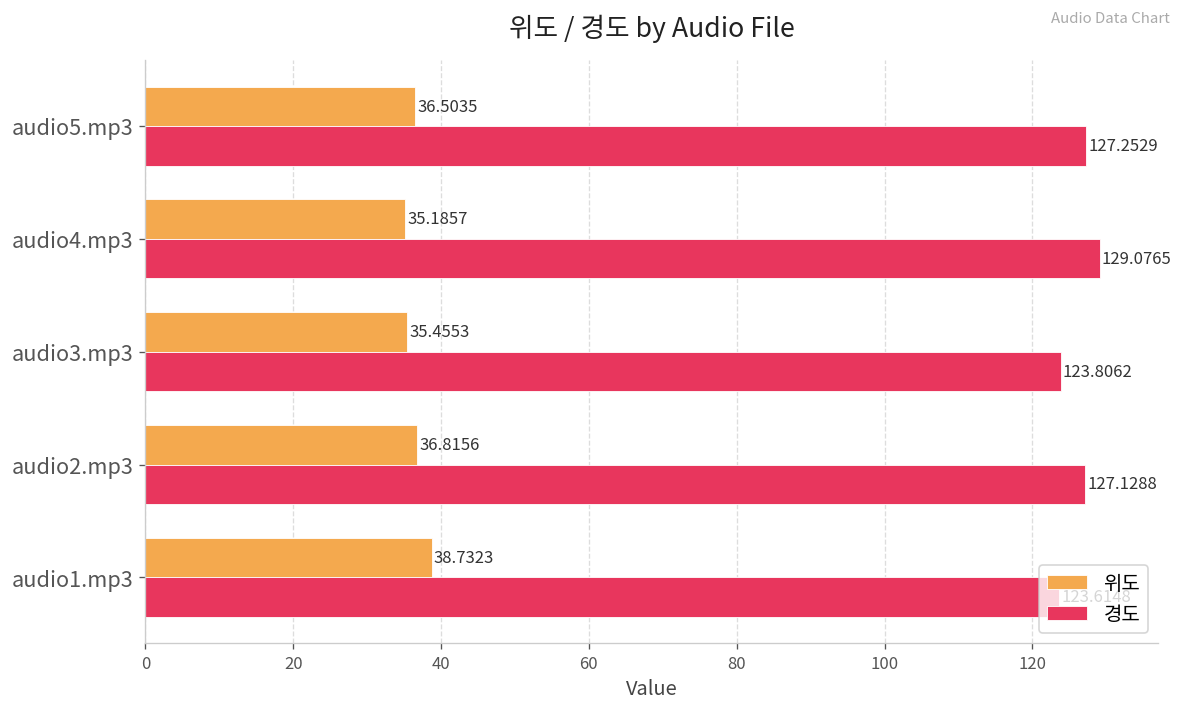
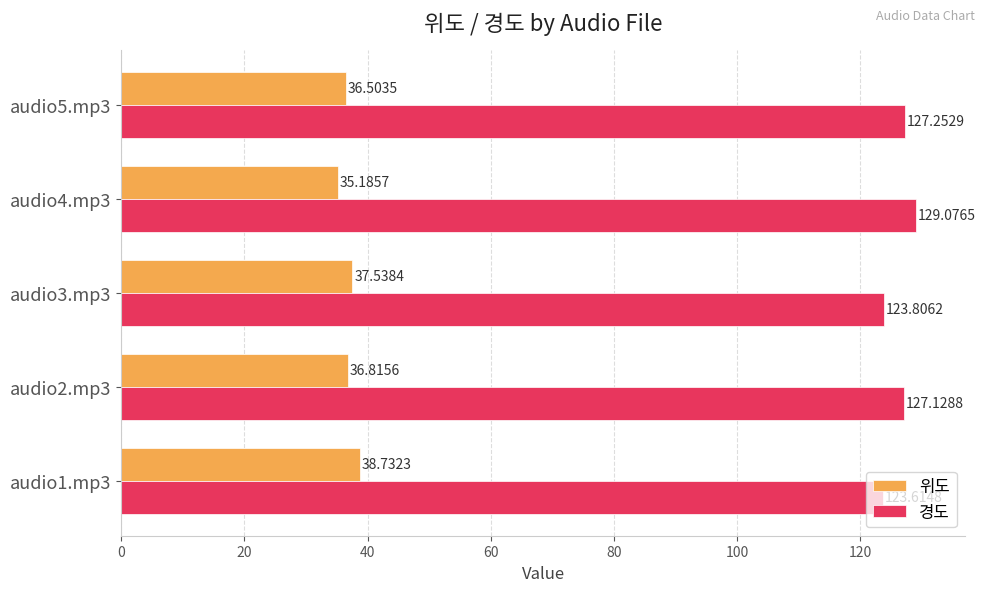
위도, audio3.mp3: 35.4553 -> 37.5384
